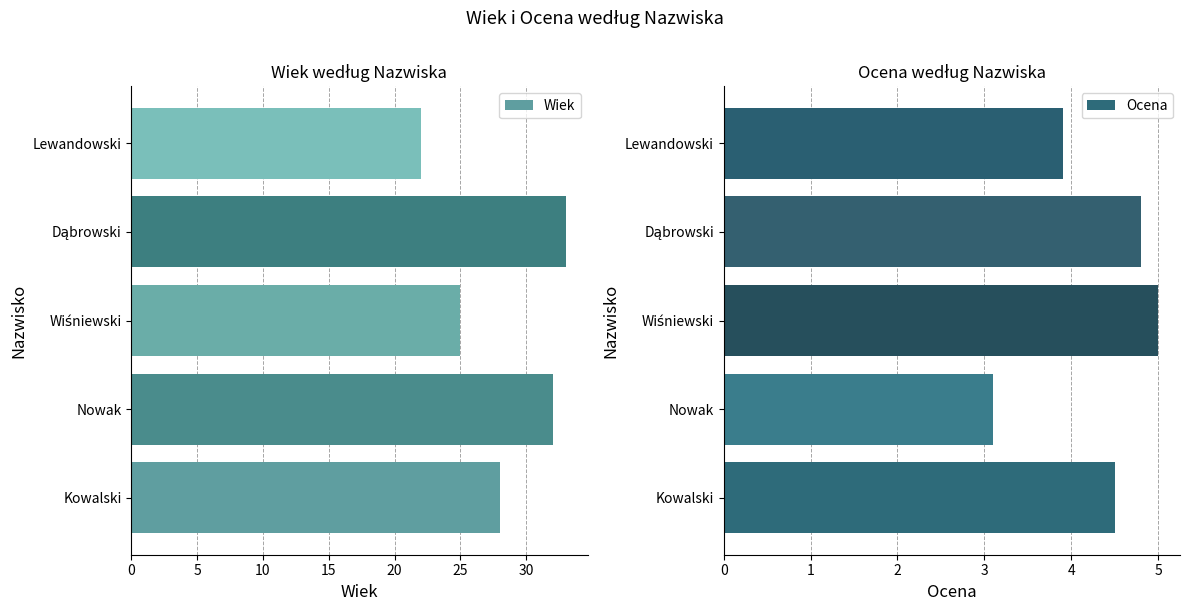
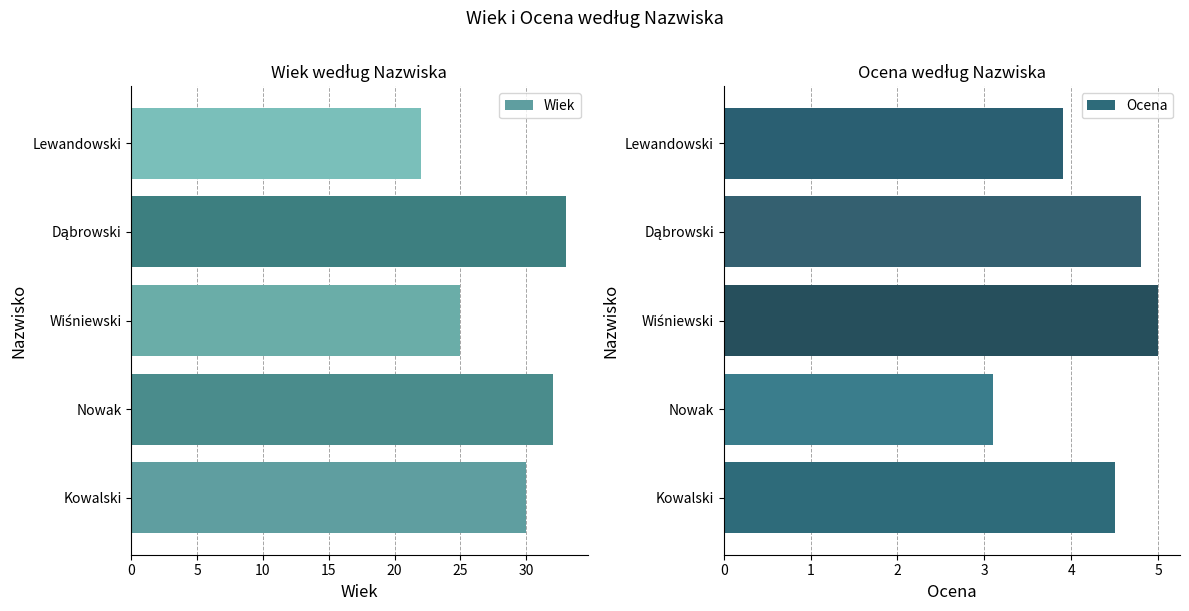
Wiek według Nazwiska, Kowalski: 28 -> 30
